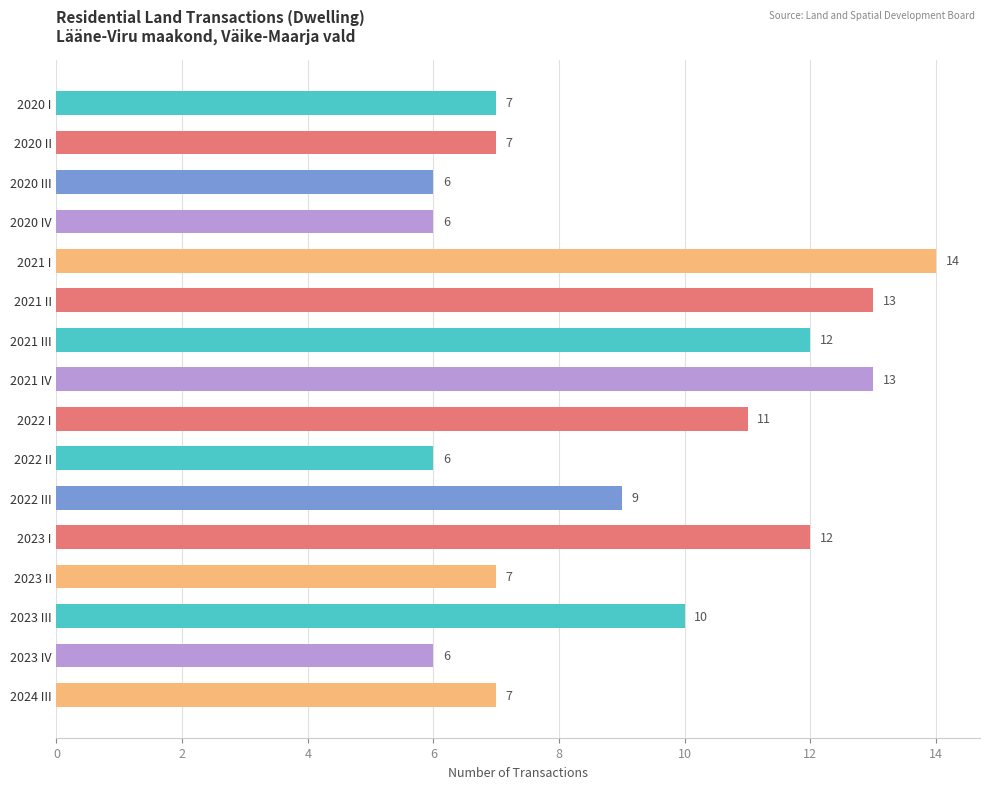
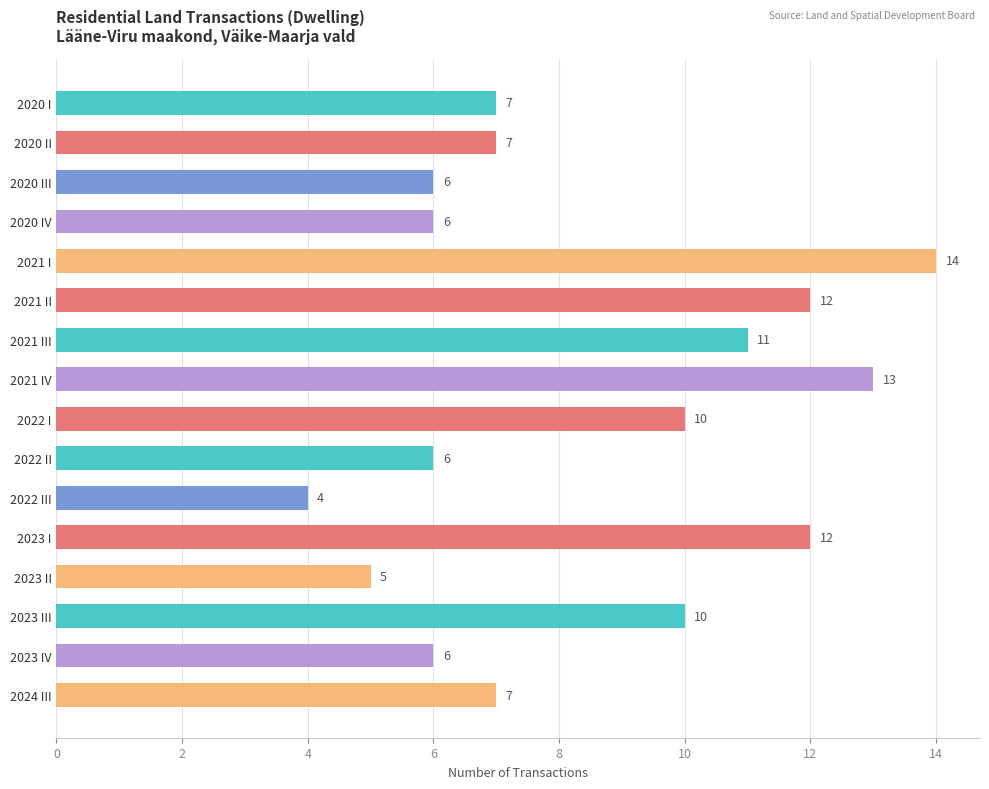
2021 II: 13 -> 12
2021 III: 12 -> 11
2022 I: 11 -> 10
2022 III: 9 -> 4
2023 II: 7 -> 5
